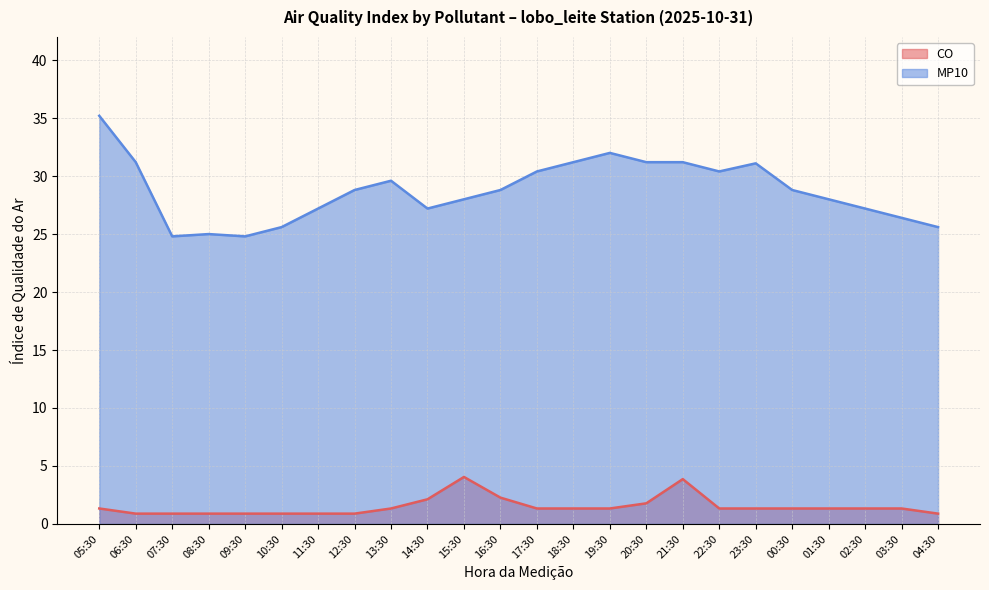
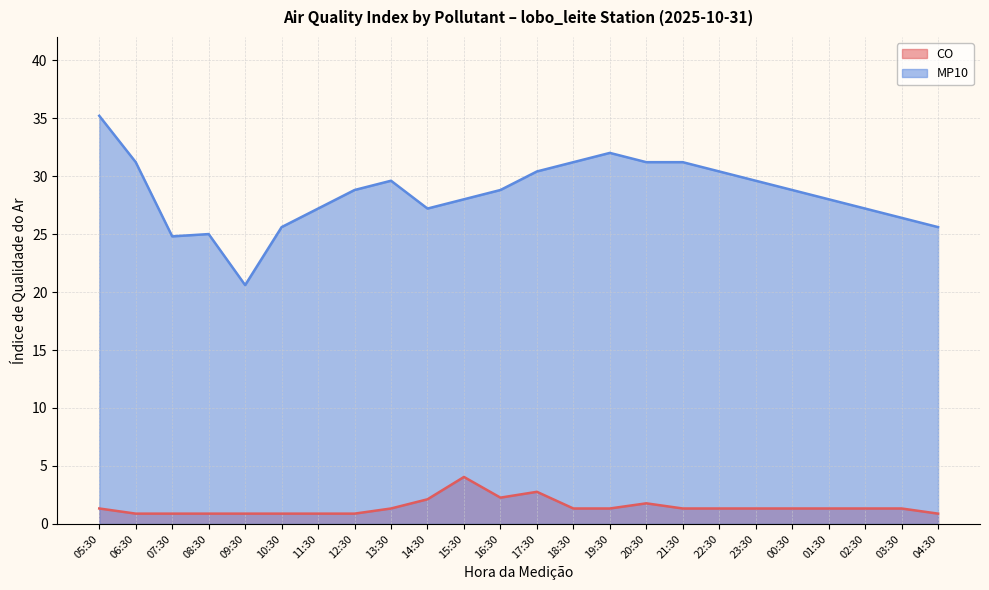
MP10, 09:30: 24.8 -> 20.6
CO, 17:30: 1.3 -> 2.8
CO, 21:30: 3.9 -> 1.3
MP10, 23:30: 31.1 -> 29.6
